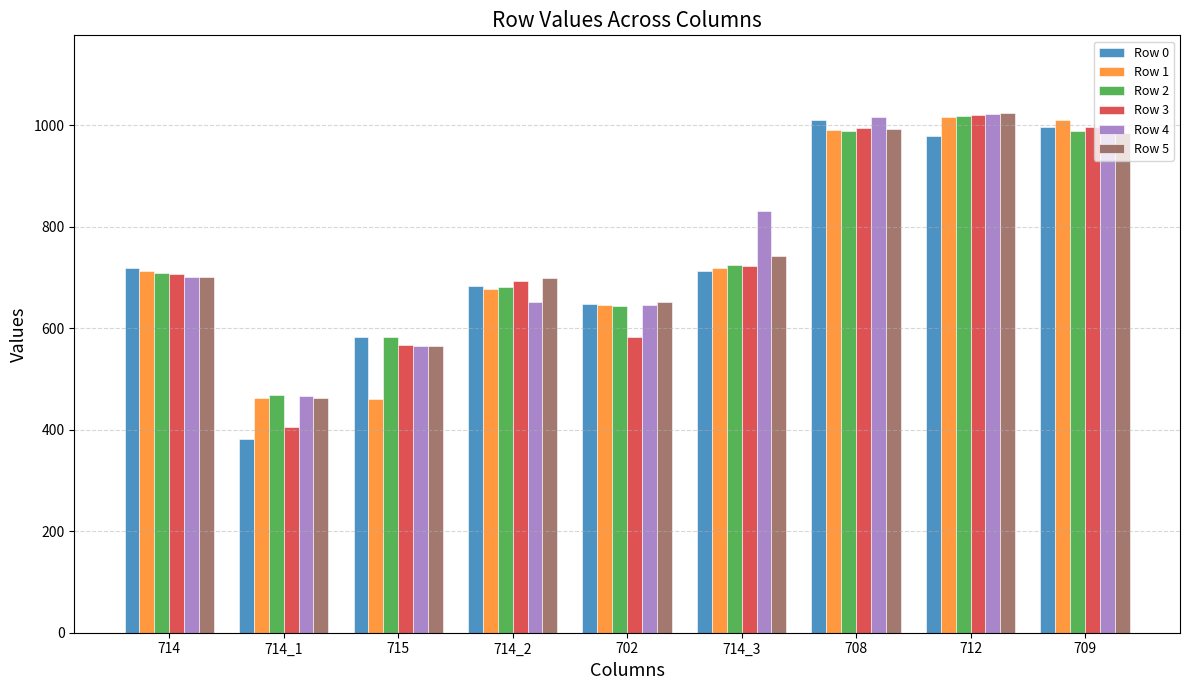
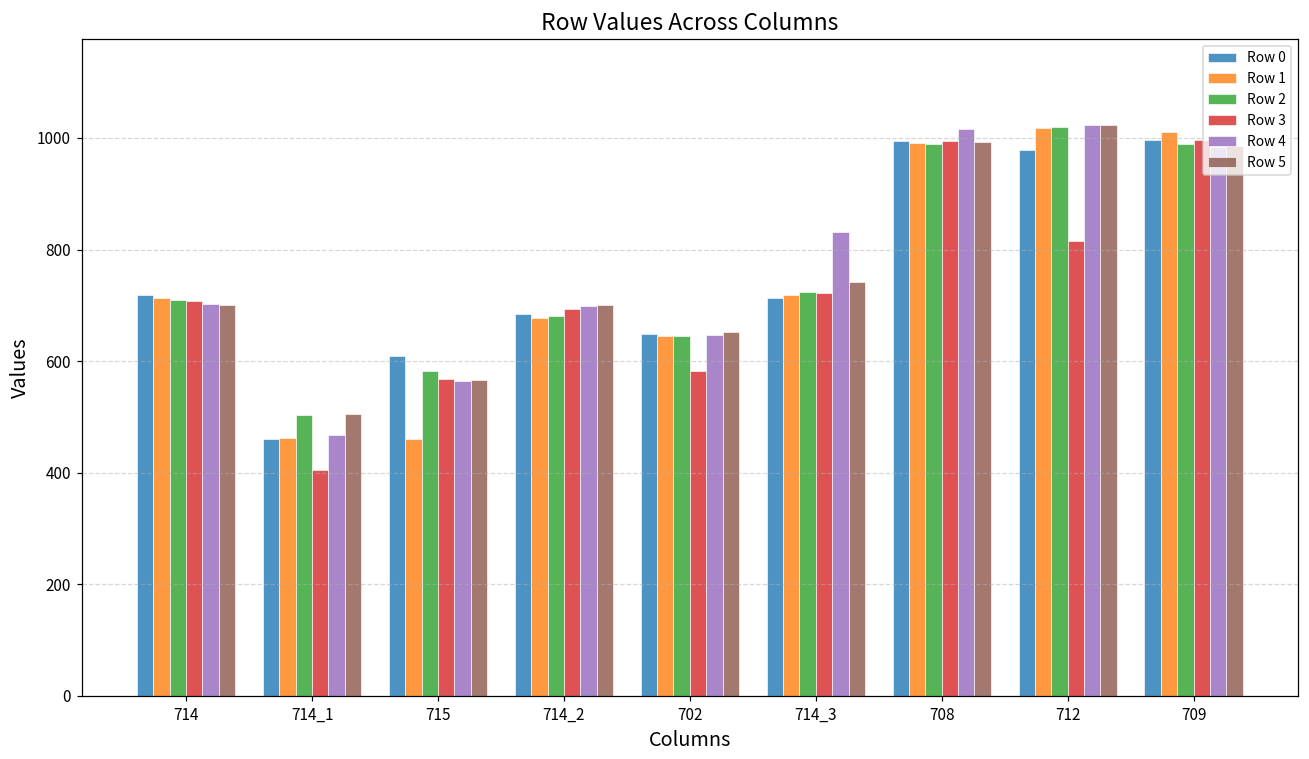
Row 0, 714_1: 380 -> 460
Row 2, 714_1: 470 -> 500
Row 5, 714_1: 460 -> 510
Row 0, 715: 580 -> 610
Row 4, 714_2: 650 -> 700
Row 0, 708: 1010 -> 990
Row 3, 712: 1020 -> 820
